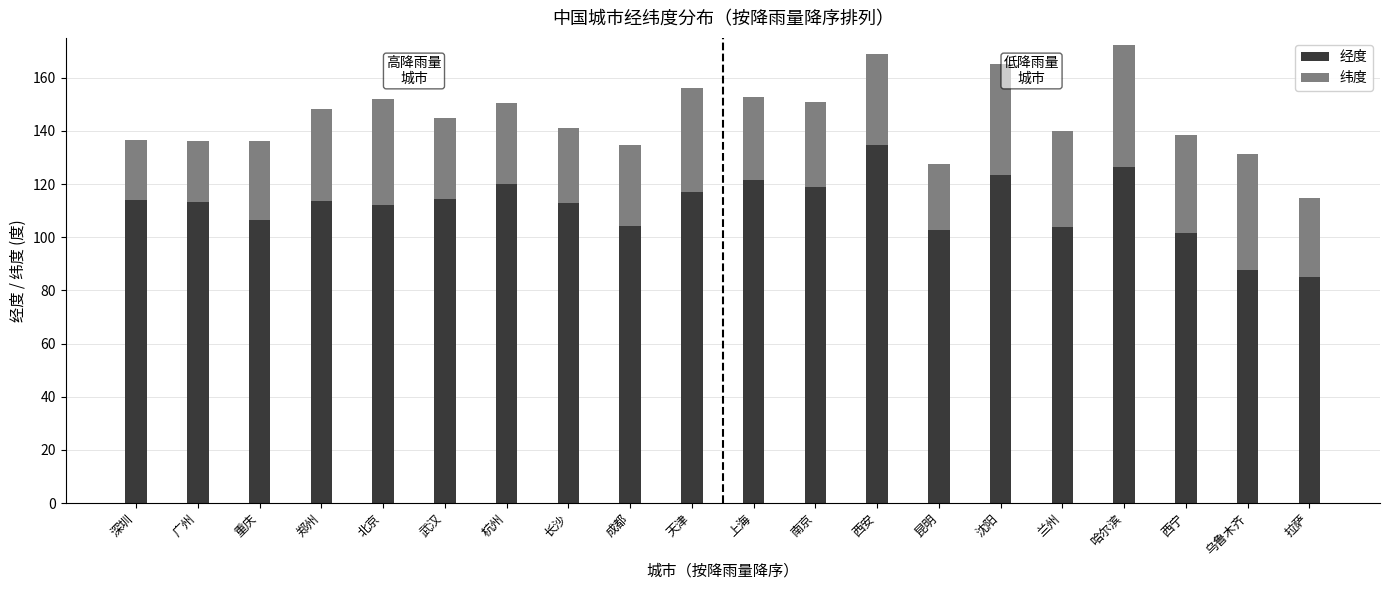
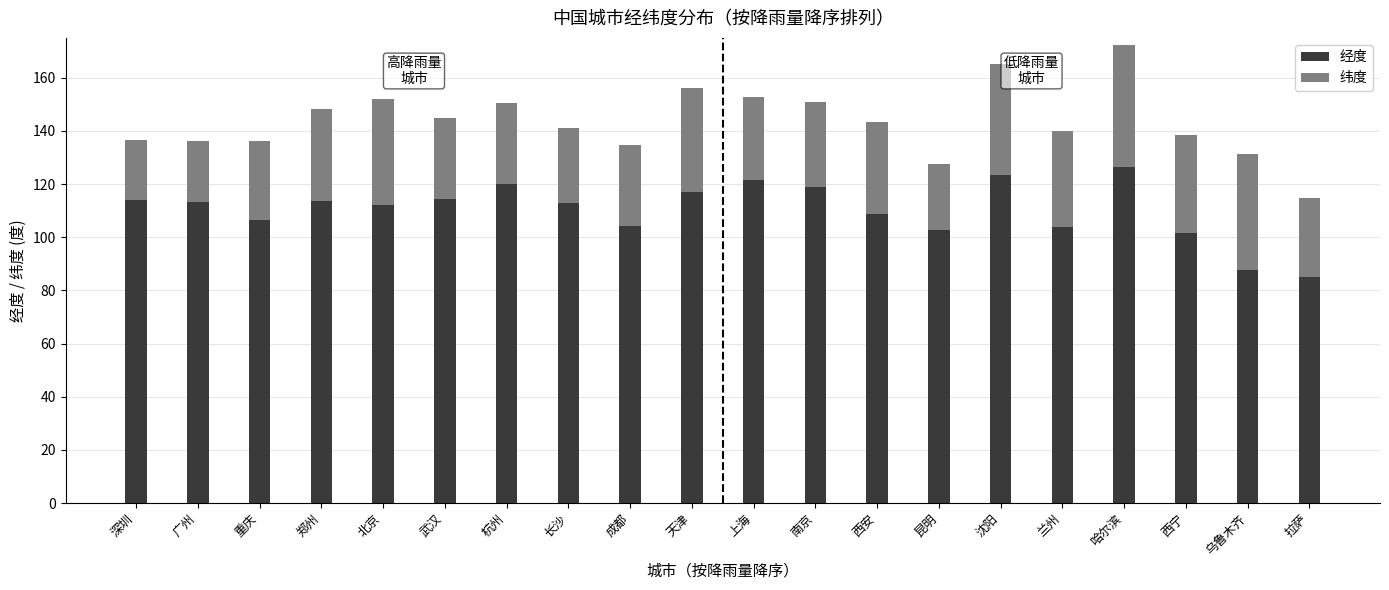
经度, 西安: 135 -> 109
